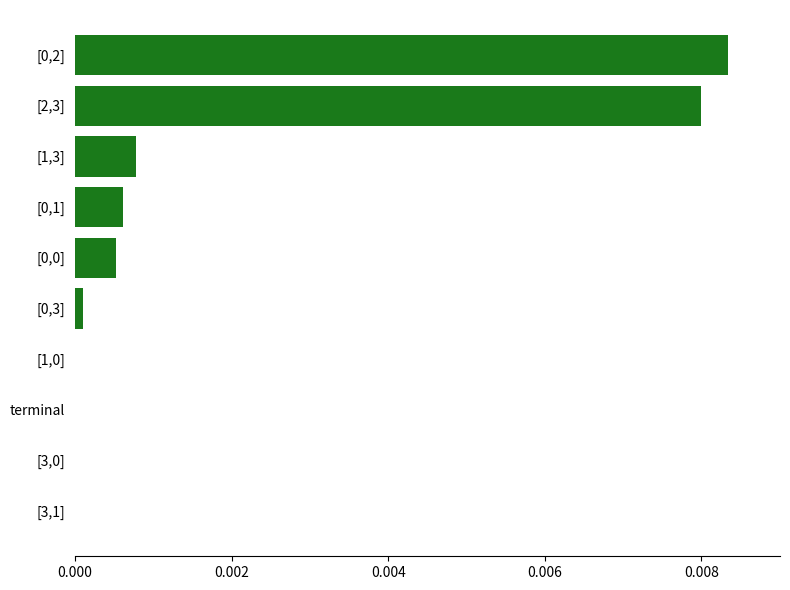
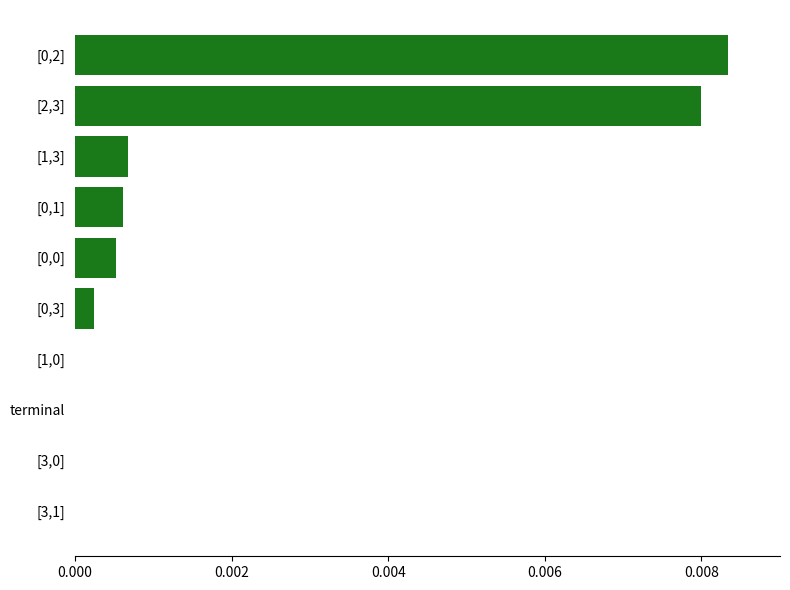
[1,3]: 0.0008 -> 0.0007
[0,3]: 0.0001 -> 0.0002
